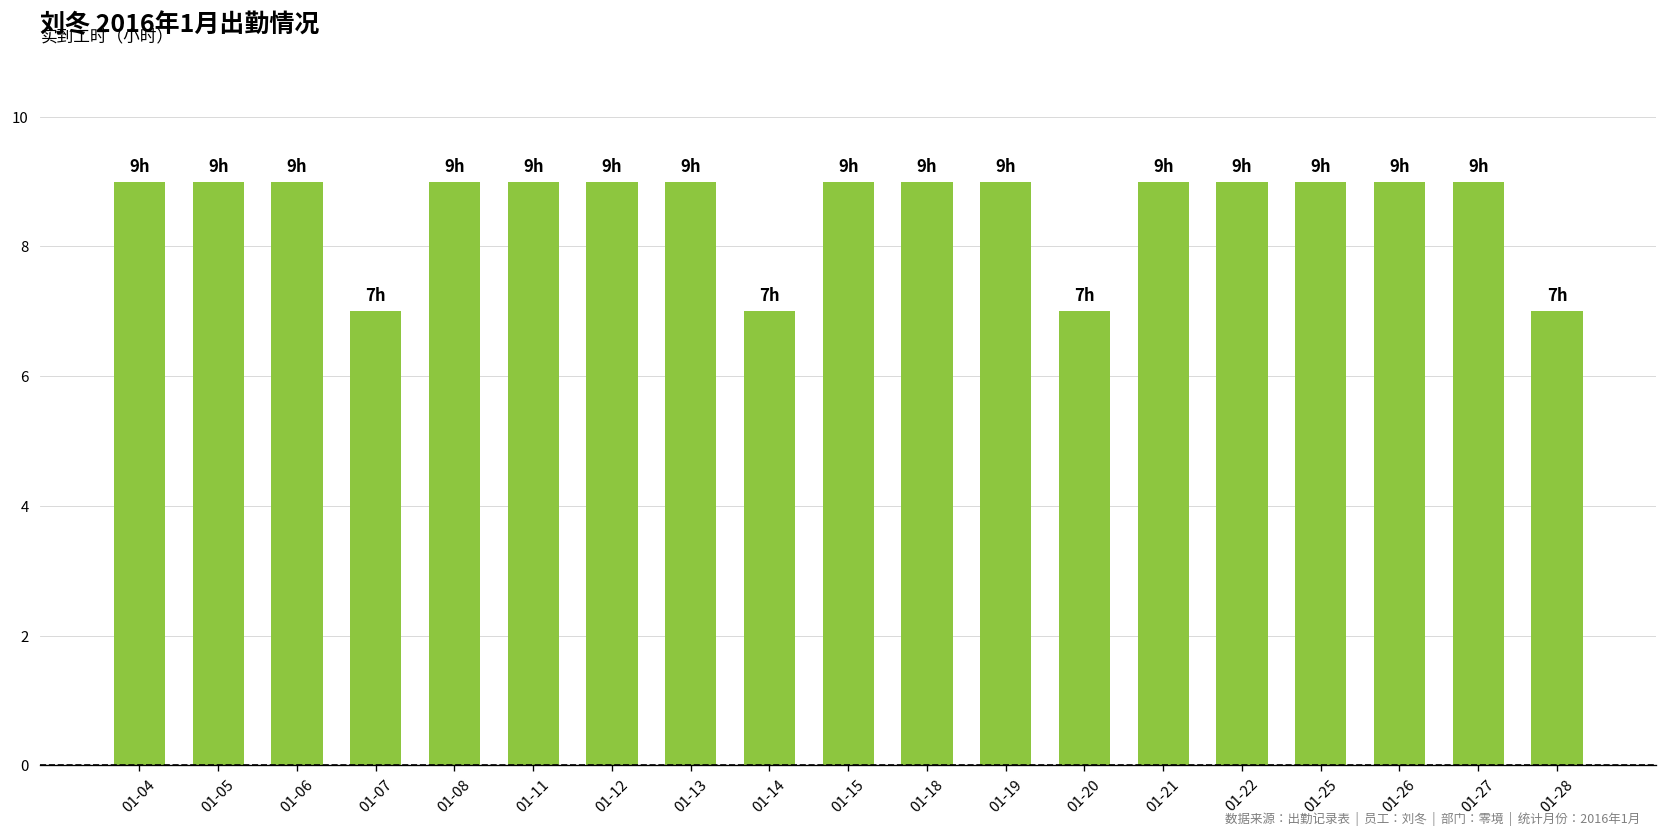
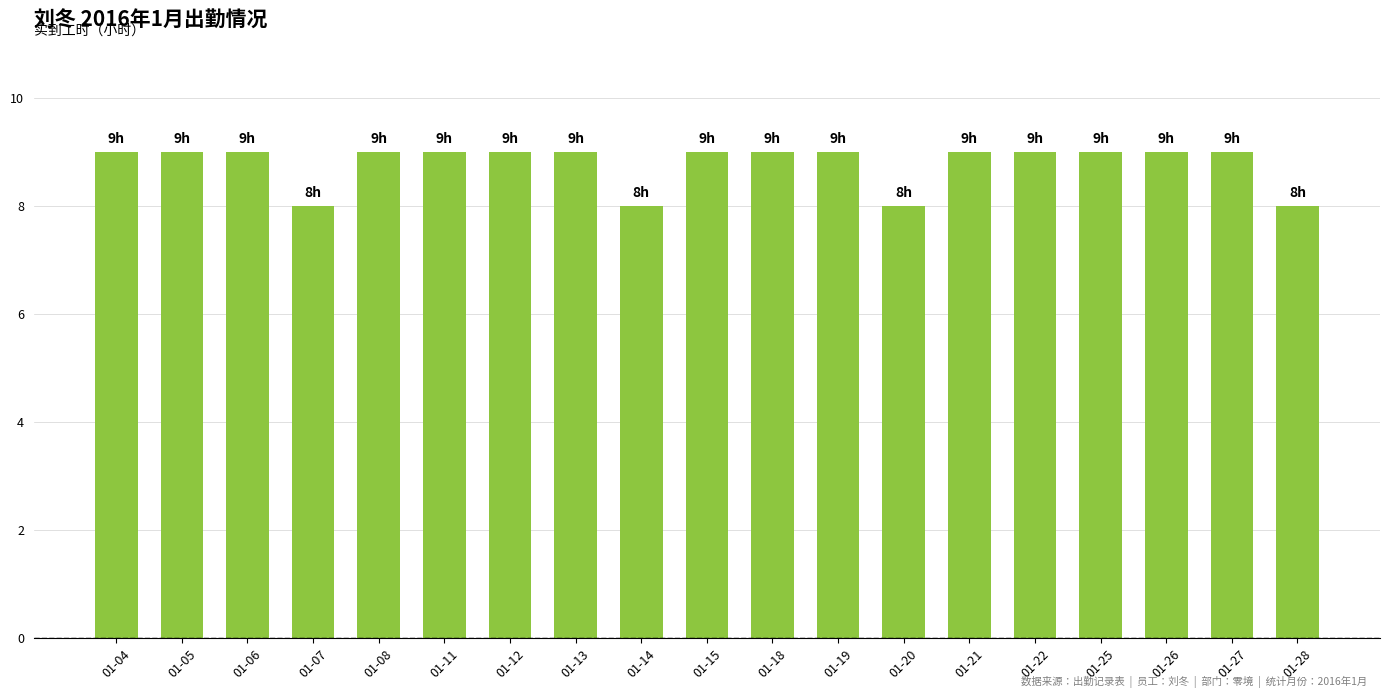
01-07: 7h -> 8h
01-14: 7h -> 8h
01-20: 7h -> 8h
01-28: 7h -> 8h
